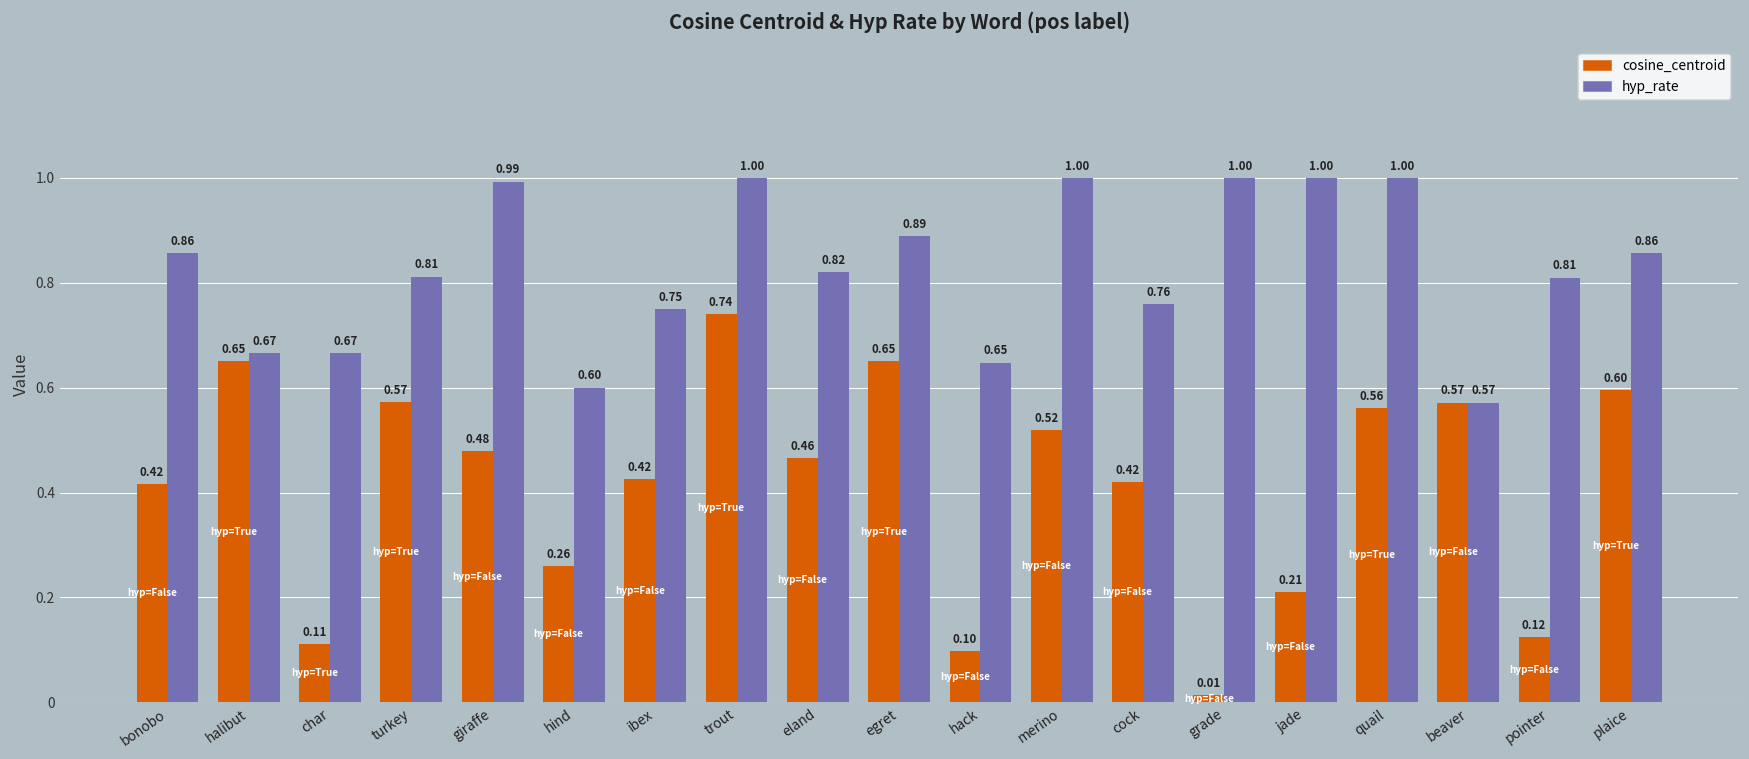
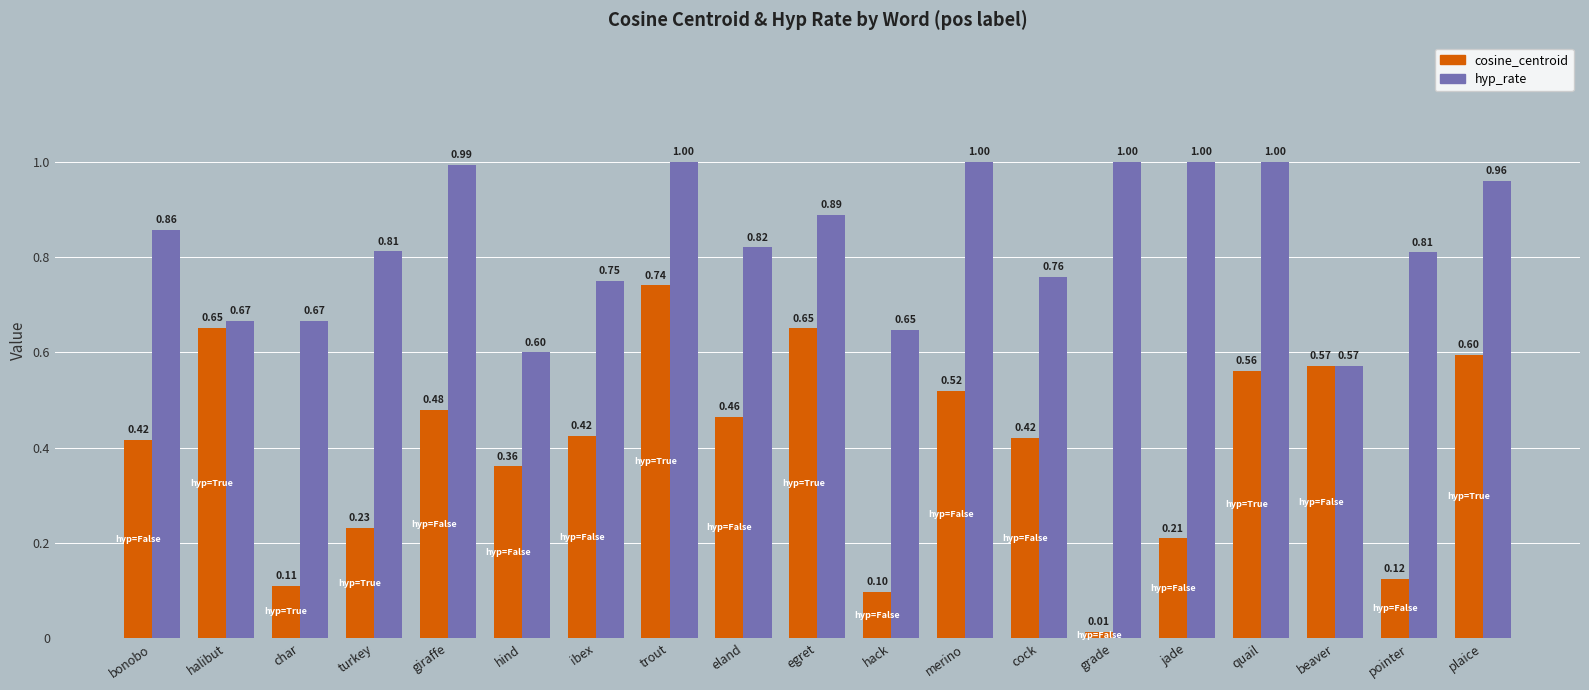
cosine_centroid, turkey: 0.57 -> 0.23
cosine_centroid, hind: 0.26 -> 0.36
hyp_rate, plaice: 0.86 -> 0.96
